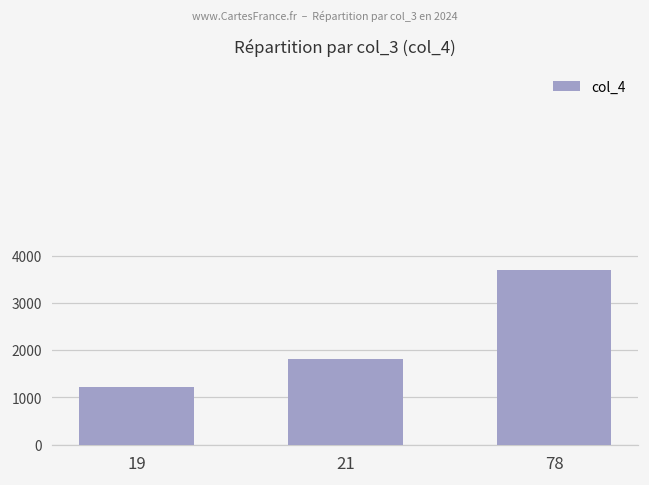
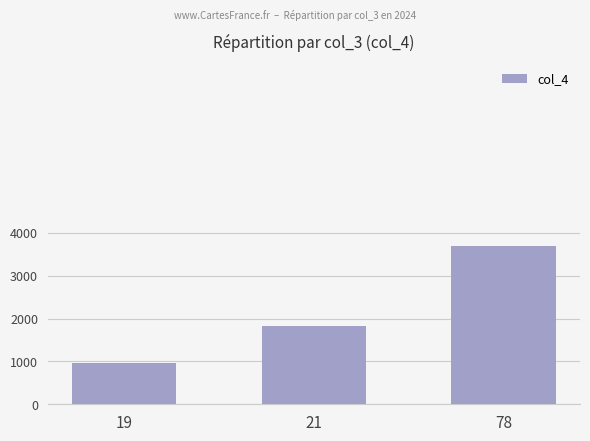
19: 1200 -> 1000
